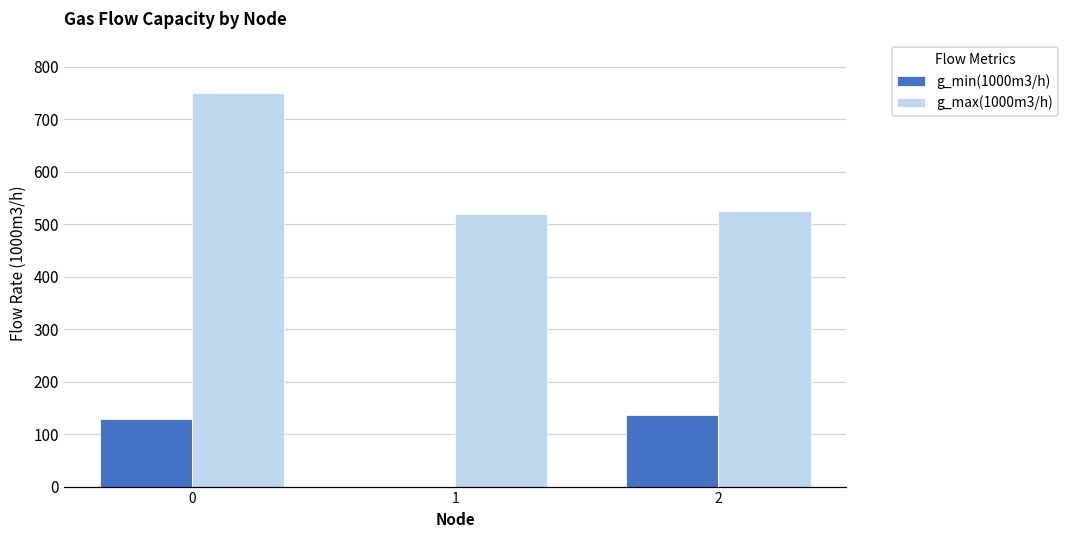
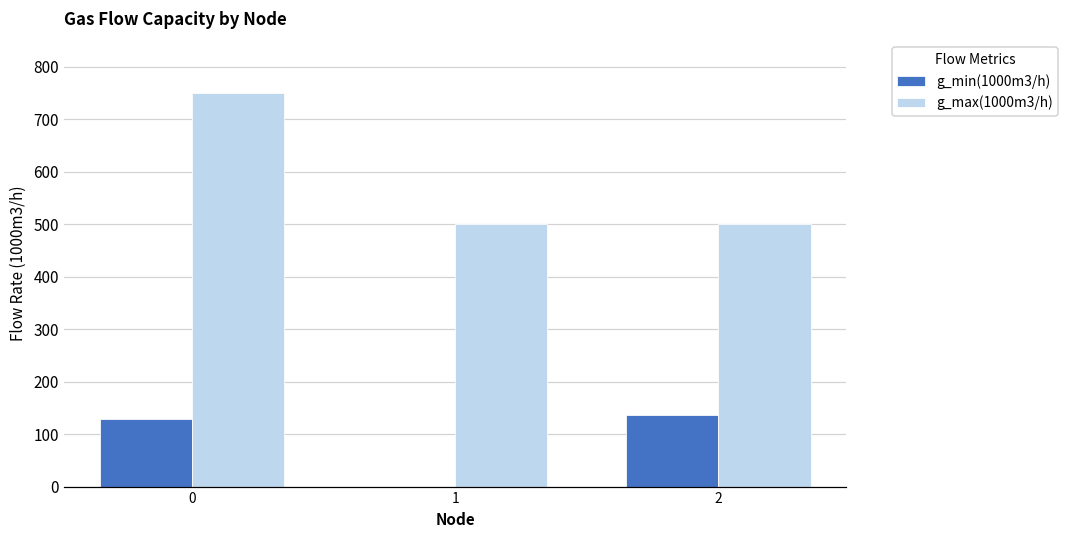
g_max(1000m3/h), 1: 520 -> 500
g_max(1000m3/h), 2: 530 -> 500
